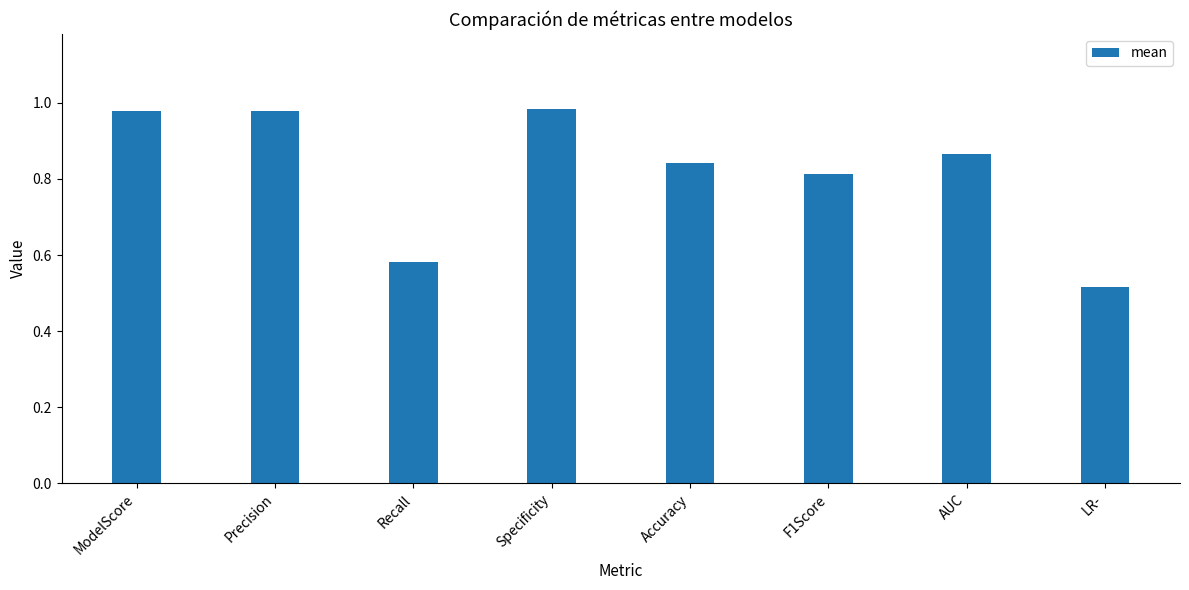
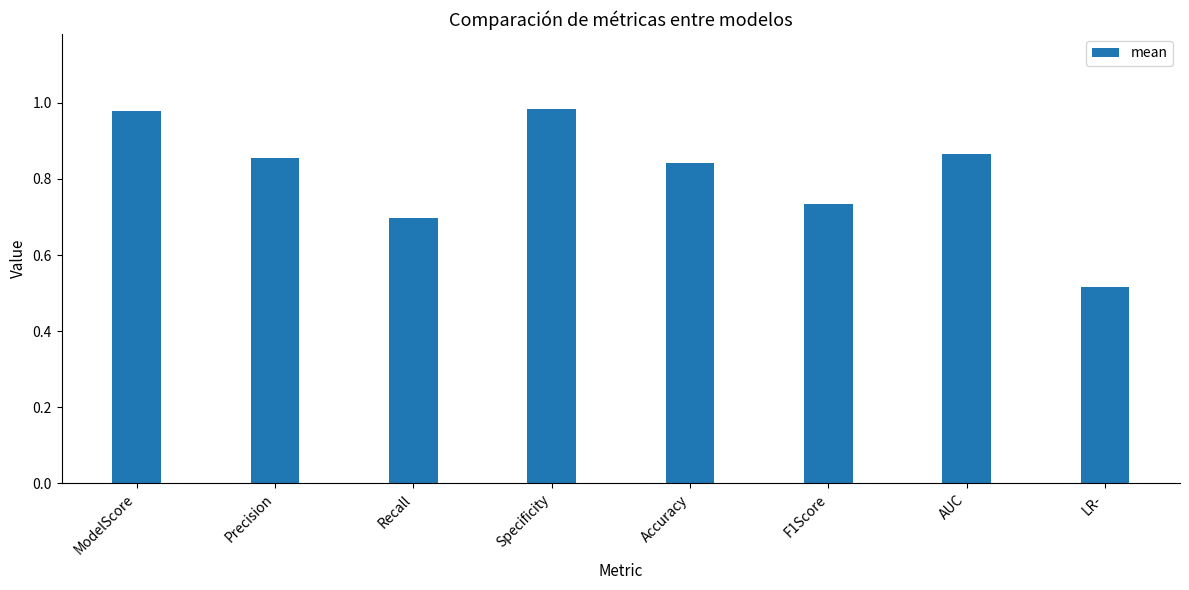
Precision: 0.98 -> 0.86
Recall: 0.58 -> 0.70
F1Score: 0.81 -> 0.73
